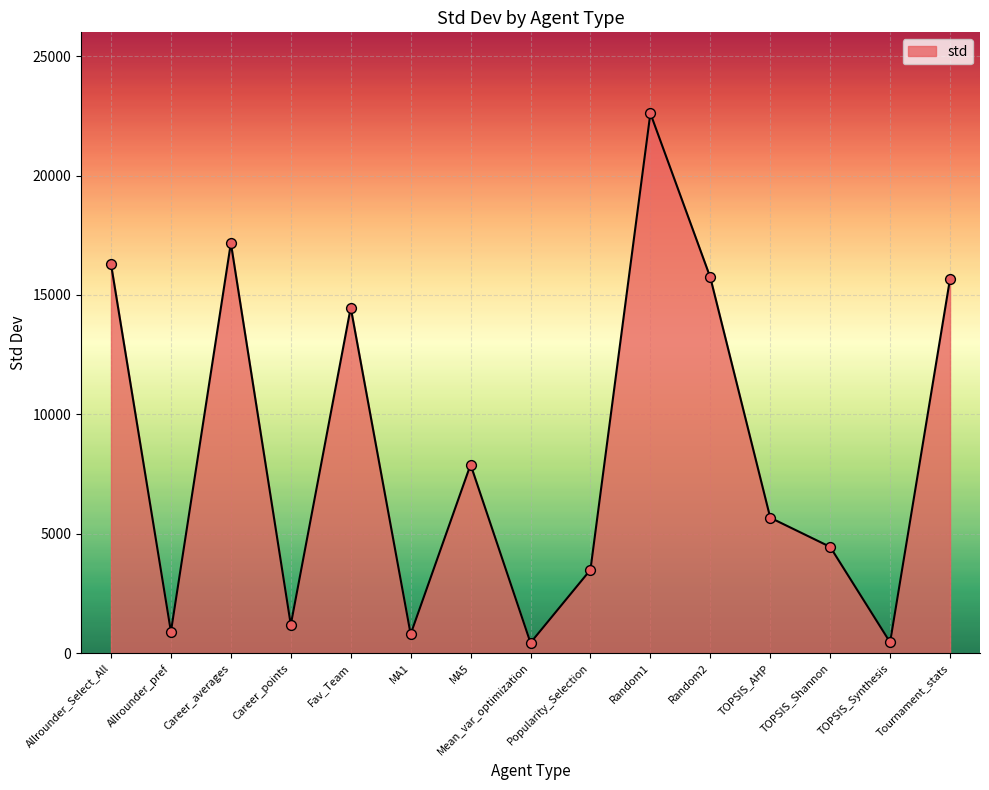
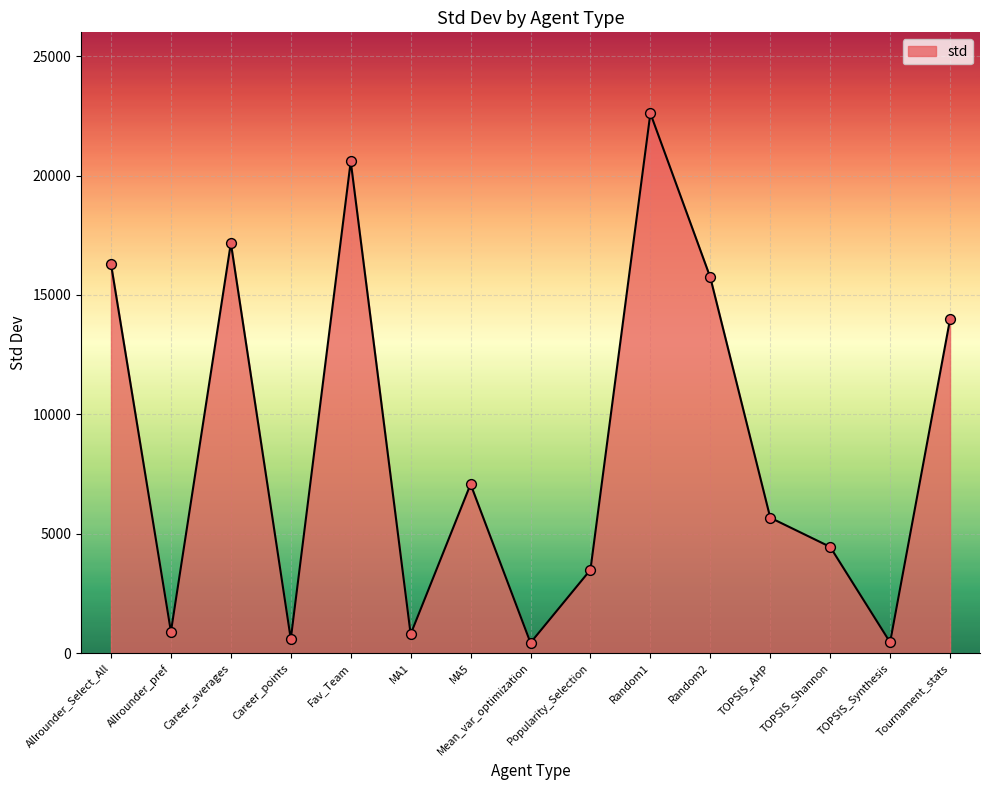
Career_points: 1200 -> 600
Fav_Team: 14500 -> 20600
MA5: 7900 -> 7100
Tournament_stats: 15700 -> 14000
